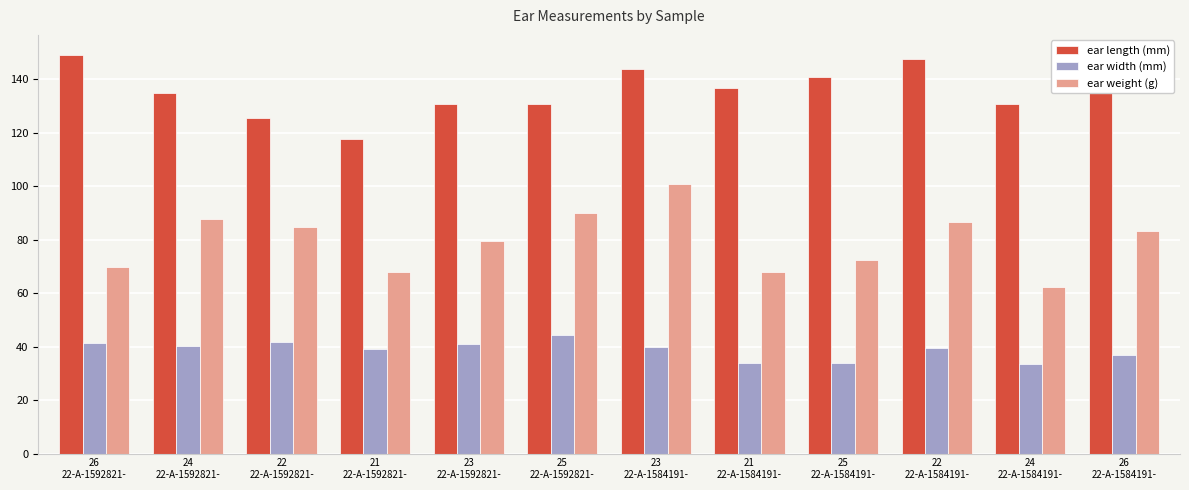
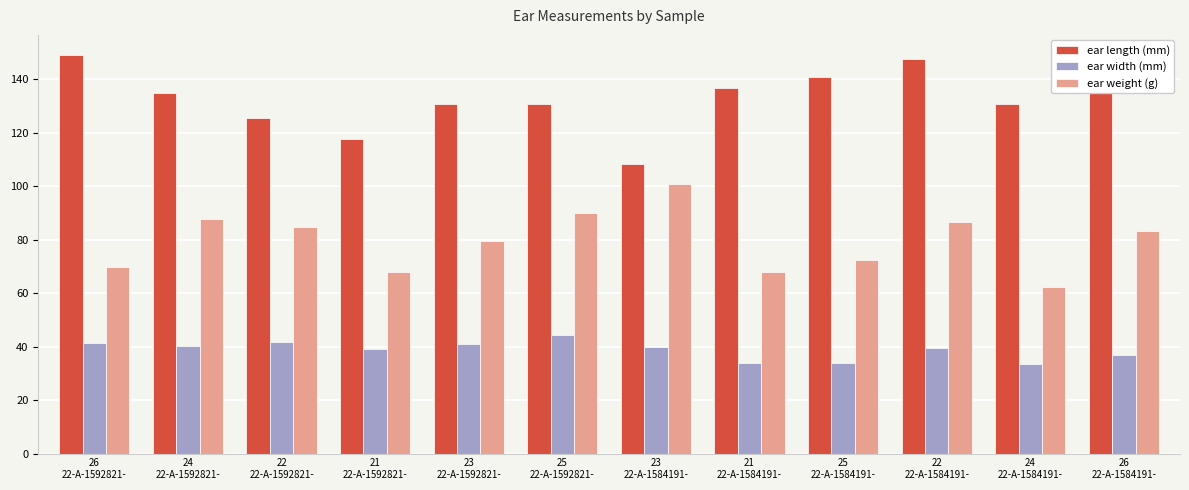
ear length (mm), 23 22-A-1584191-: 144 -> 108
